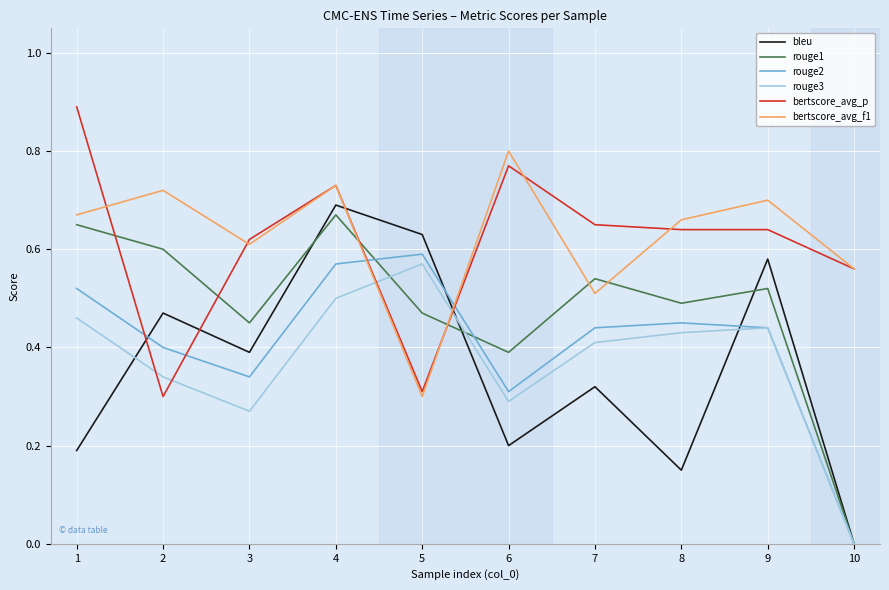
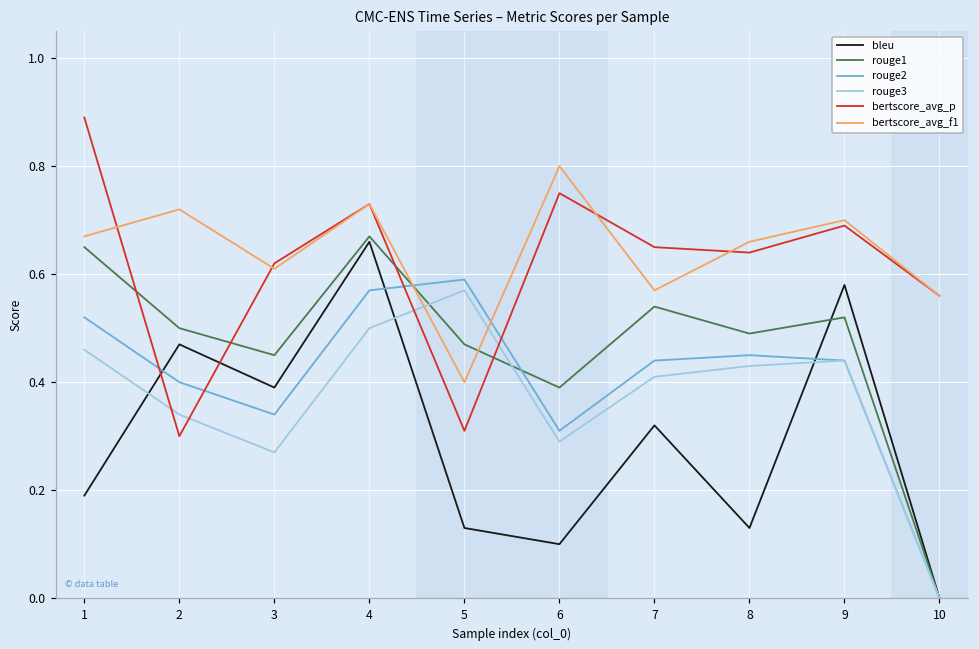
rouge1, 2: 0.6 -> 0.5
bleu, 4: 0.69 -> 0.66
bleu, 5: 0.63 -> 0.13
bertscore_avg_f1, 5: 0.3 -> 0.4
bleu, 6: 0.2 -> 0.1
bertscore_avg_p, 6: 0.77 -> 0.75
bertscore_avg_f1, 7: 0.51 -> 0.57
bleu, 8: 0.15 -> 0.13
bertscore_avg_p, 9: 0.64 -> 0.69
